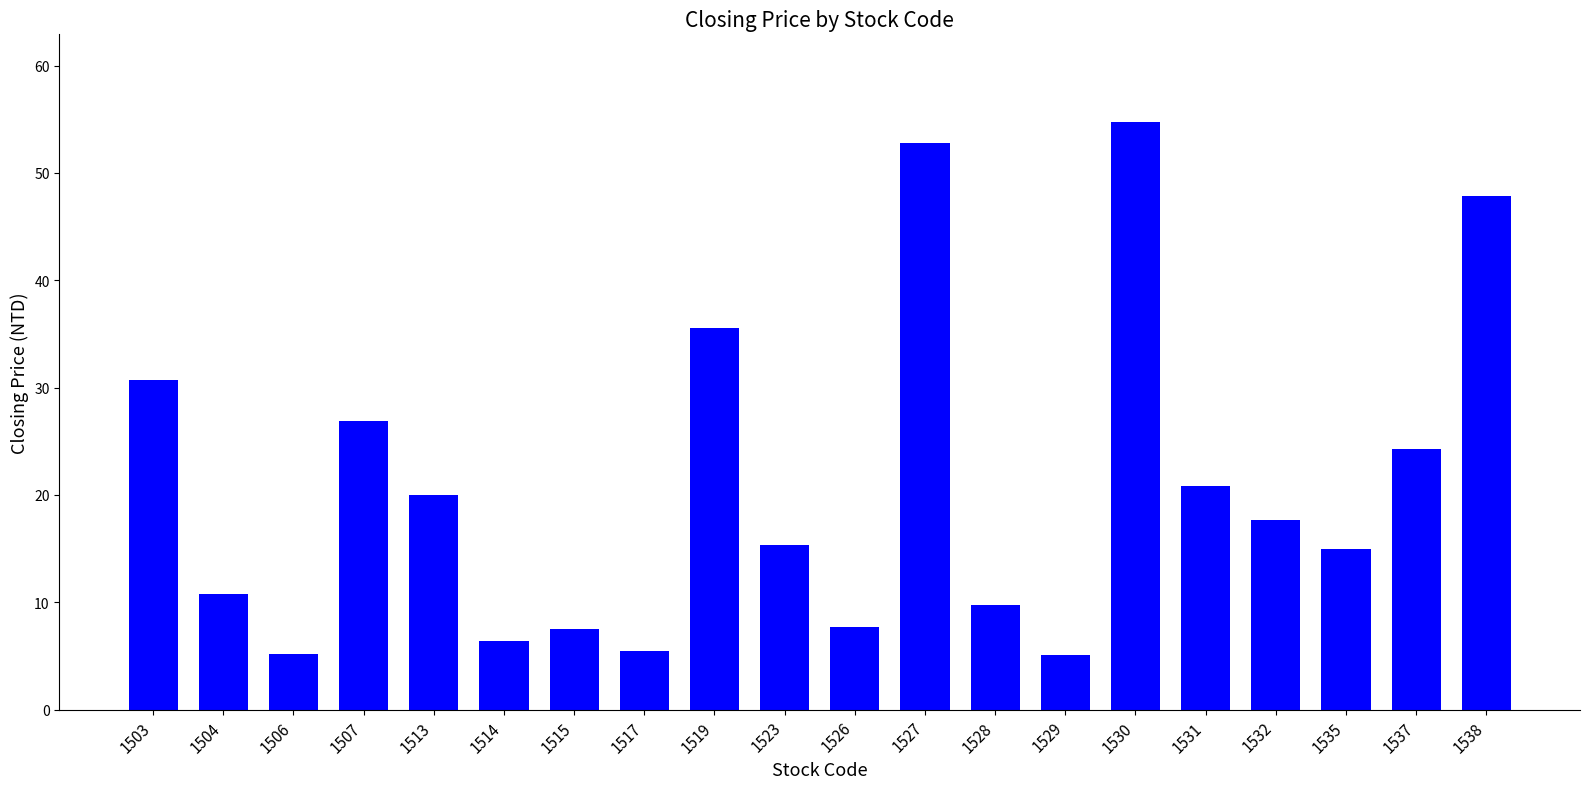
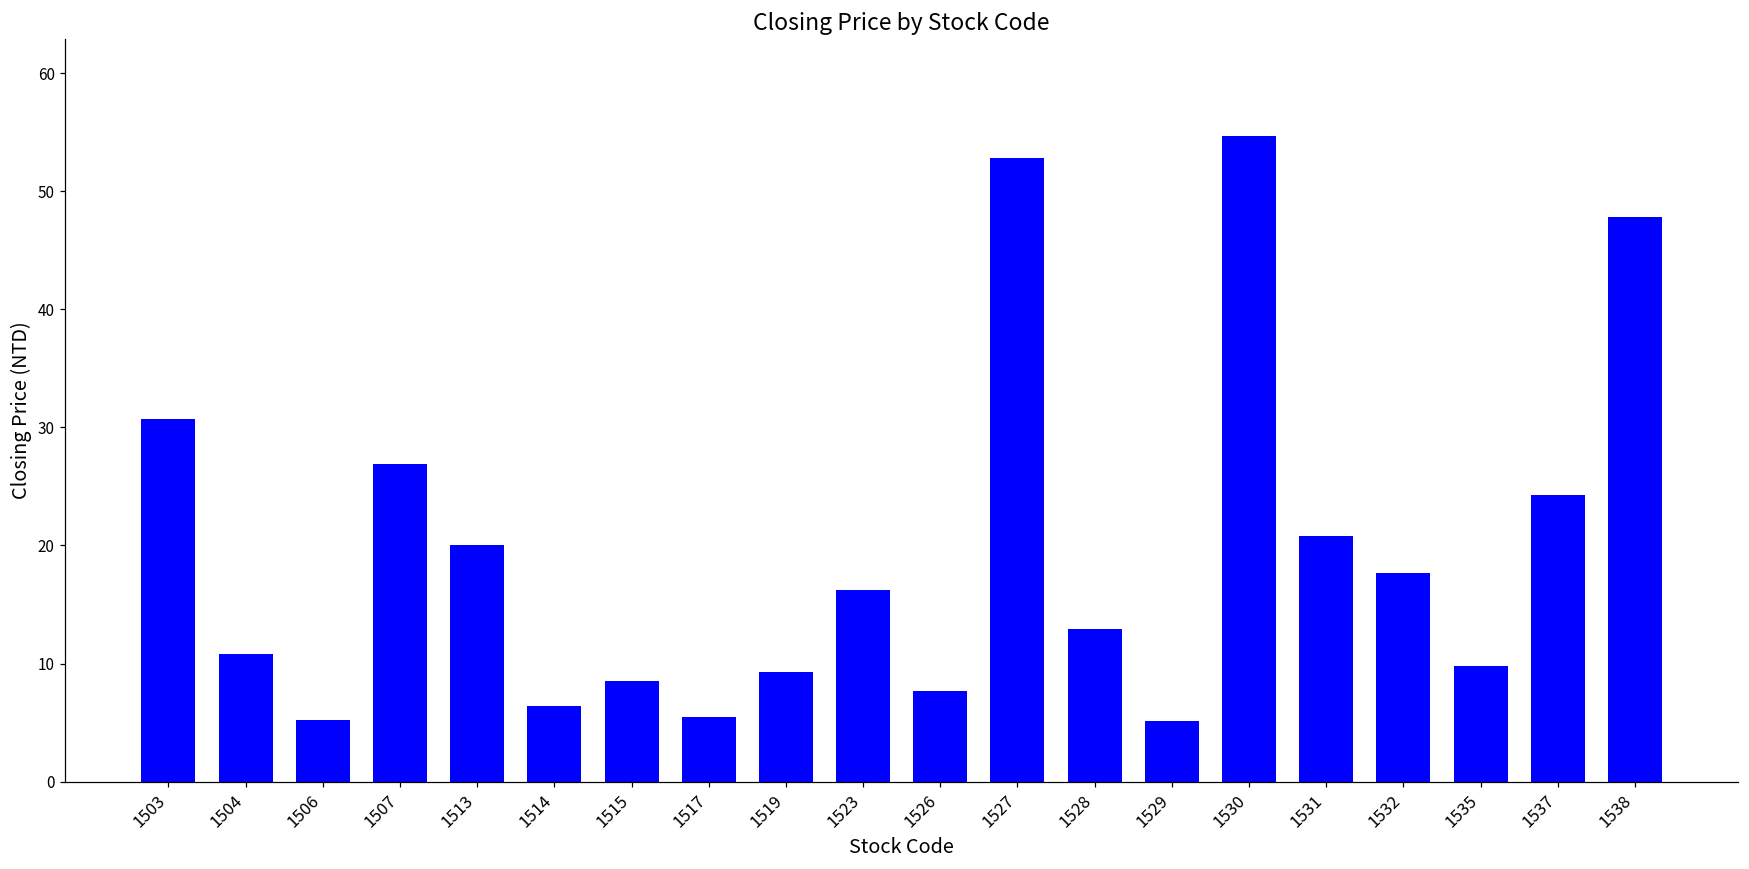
1515: 7.5 -> 8.5
1519: 35.5 -> 9.3
1523: 15.3 -> 16.3
1528: 9.7 -> 13.0
1535: 15.0 -> 9.8
